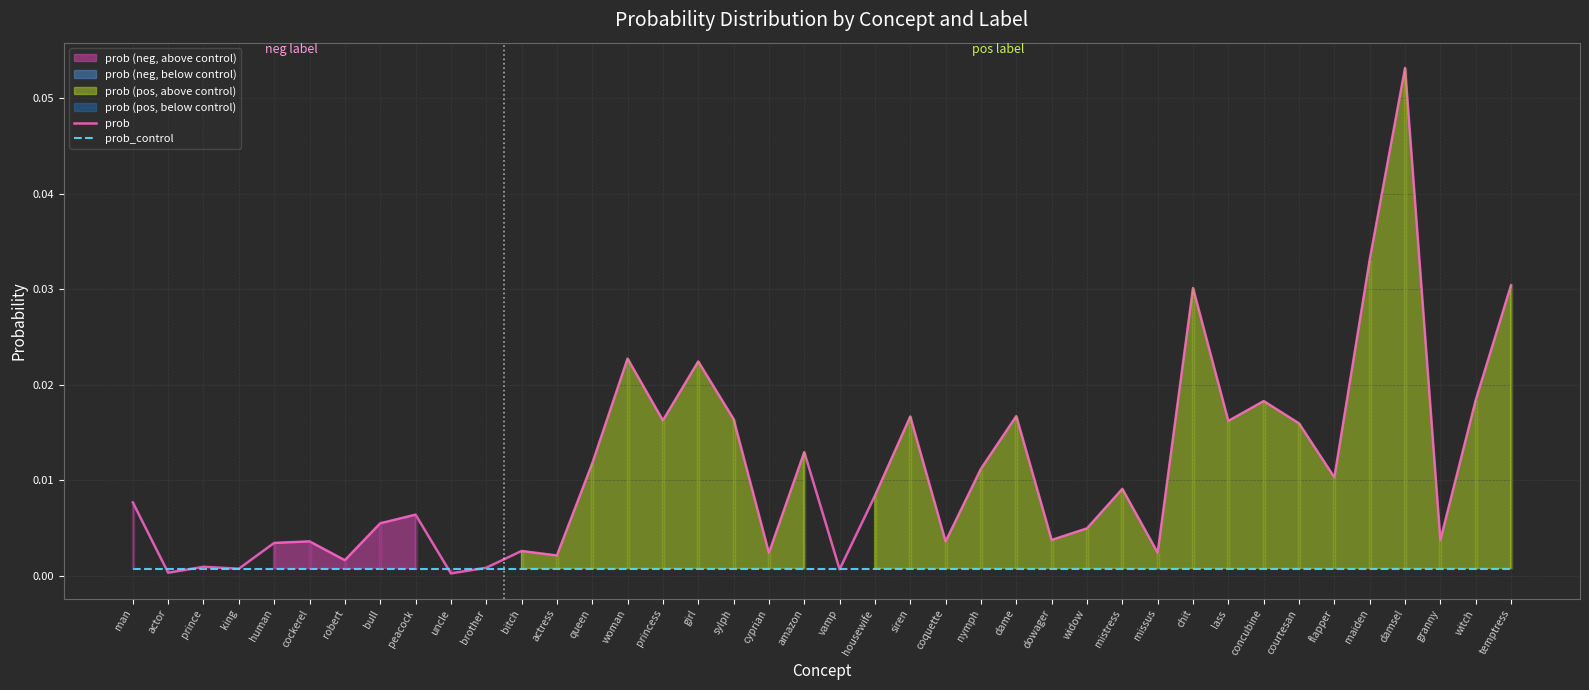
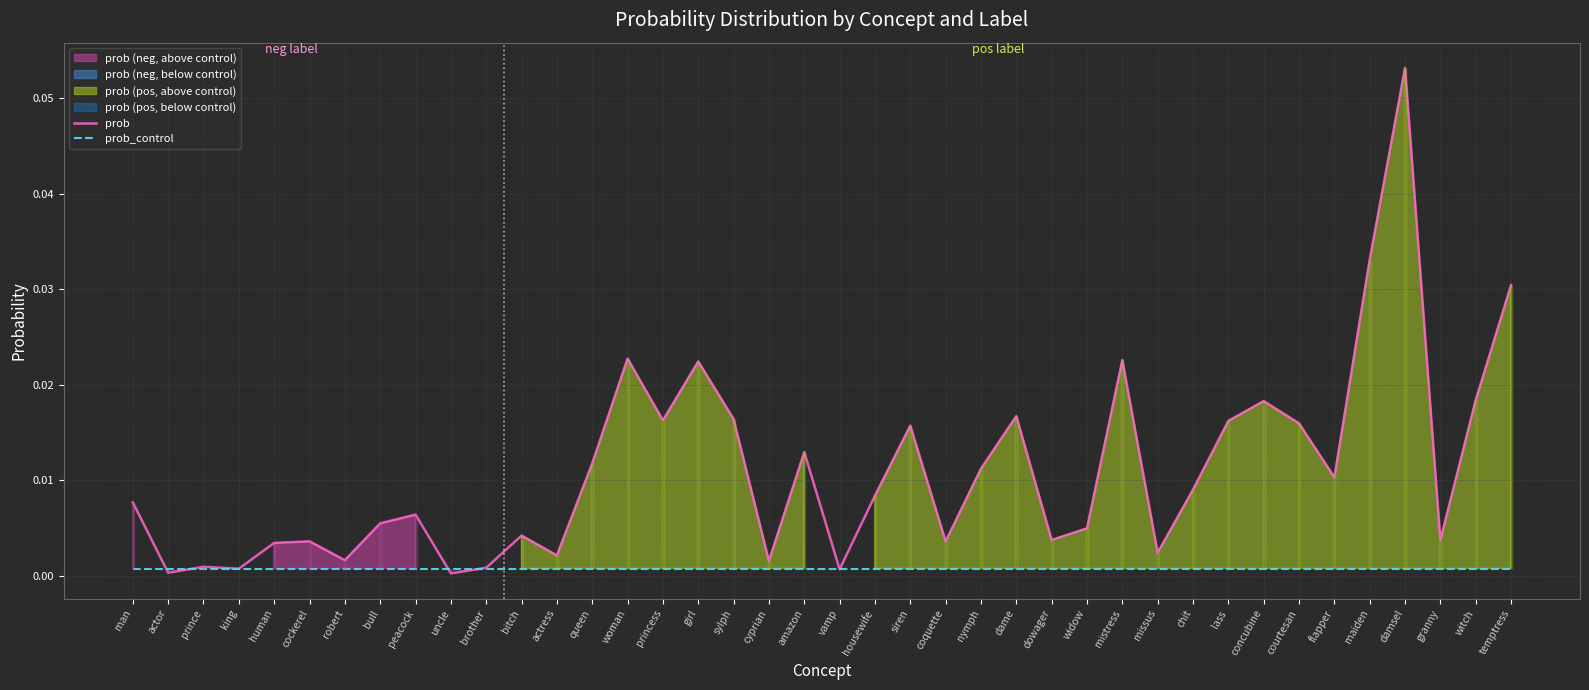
prob, bitch: 0.003 -> 0.004
prob, cyprian: 0.0024 -> 0.0016
prob, siren: 0.017 -> 0.016
prob, mistress: 0.009 -> 0.023
prob, chit: 0.030 -> 0.009
